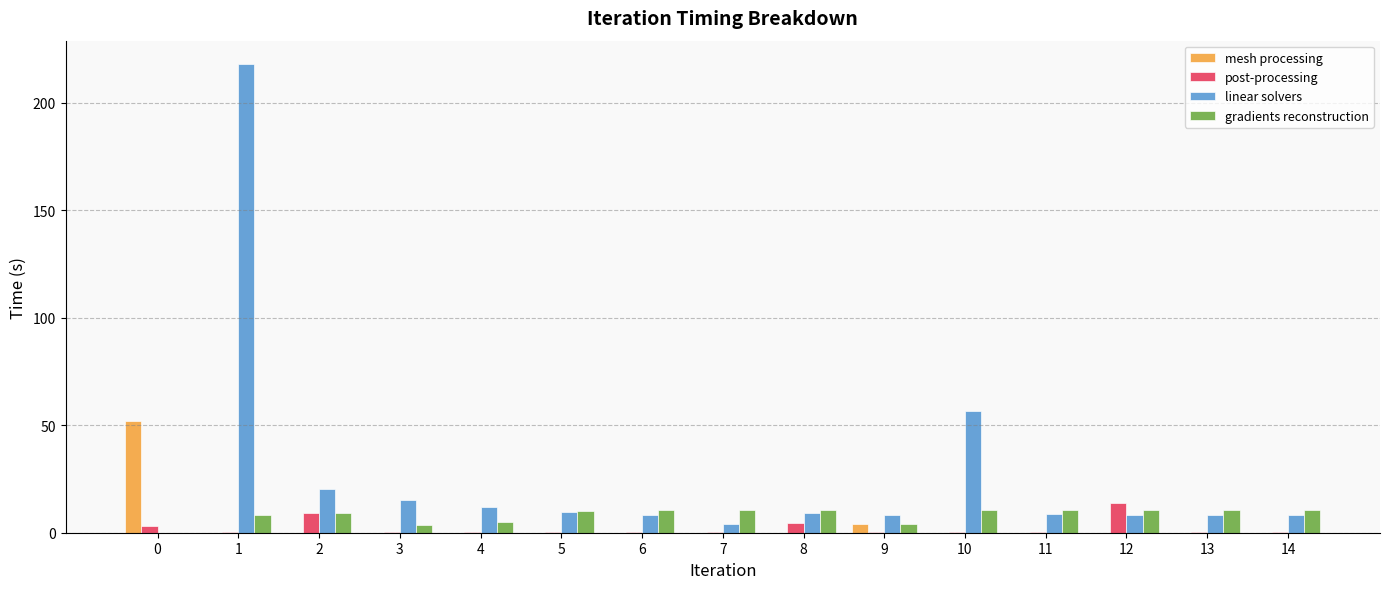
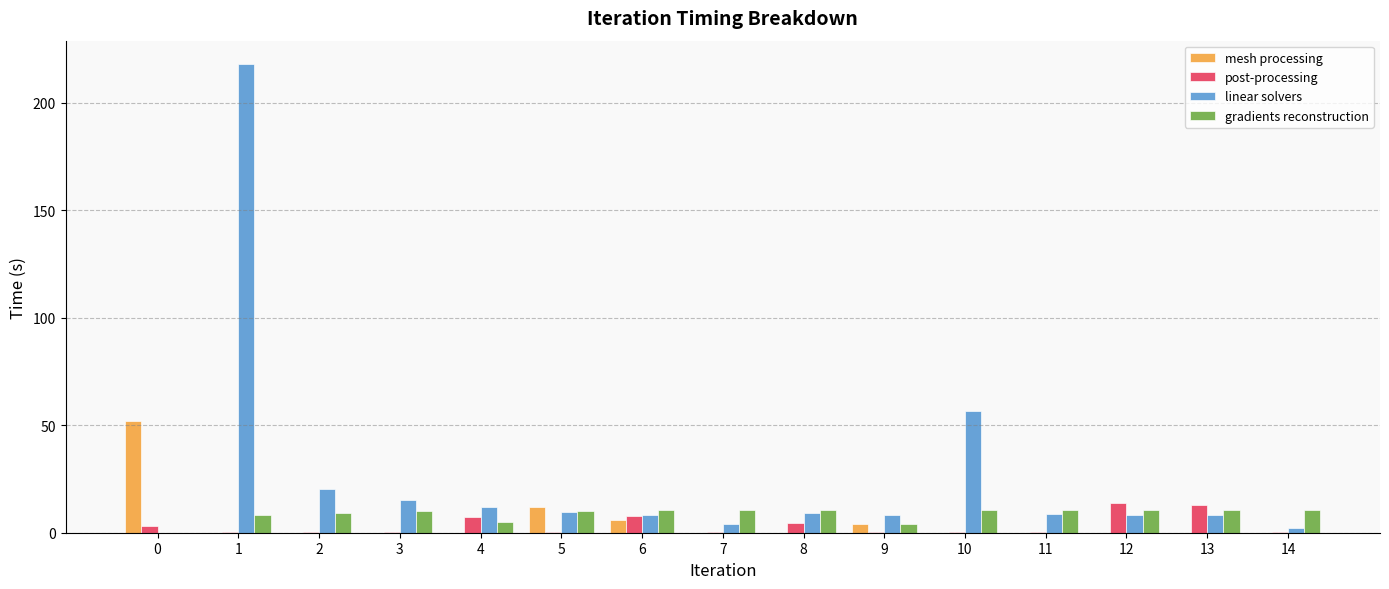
post-processing, 2: 9 -> 0
gradients reconstruction, 3: 4 -> 10
post-processing, 4: 0 -> 7
mesh processing, 5: 0 -> 12
mesh processing, 6: 0 -> 6
post-processing, 6: 0 -> 8
post-processing, 13: 0 -> 13
linear solvers, 14: 8 -> 2
